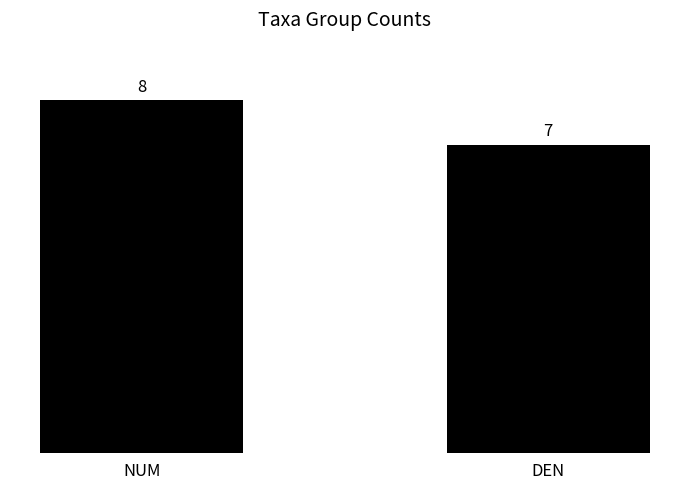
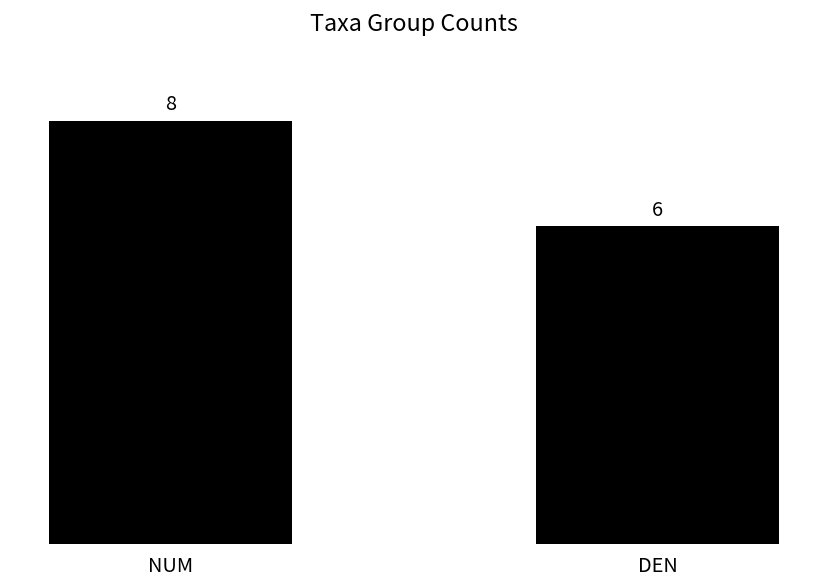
DEN: 7 -> 6
